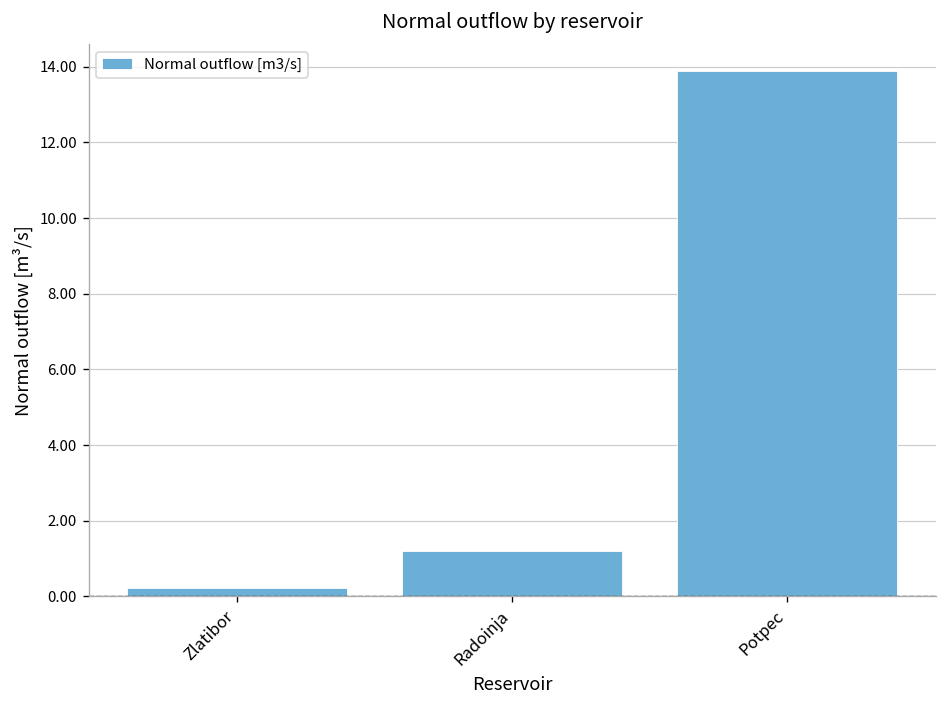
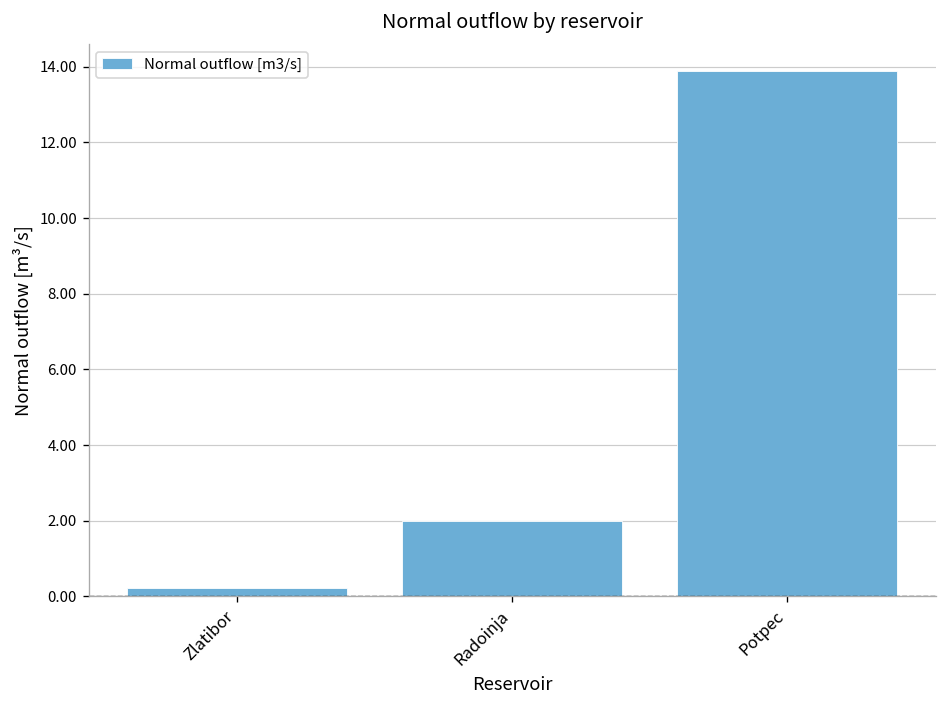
Radoinja: 1.2 -> 2.0
